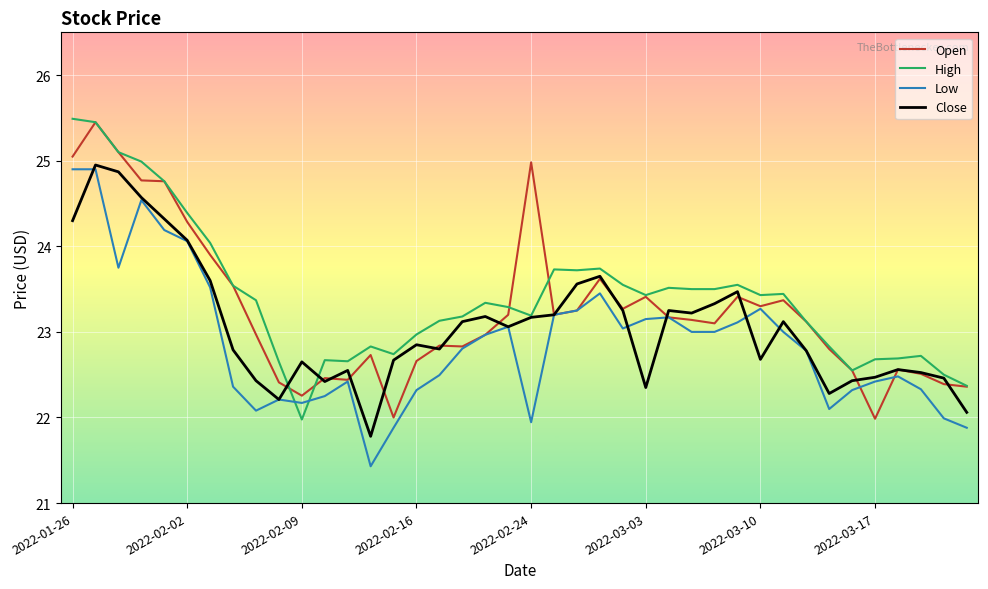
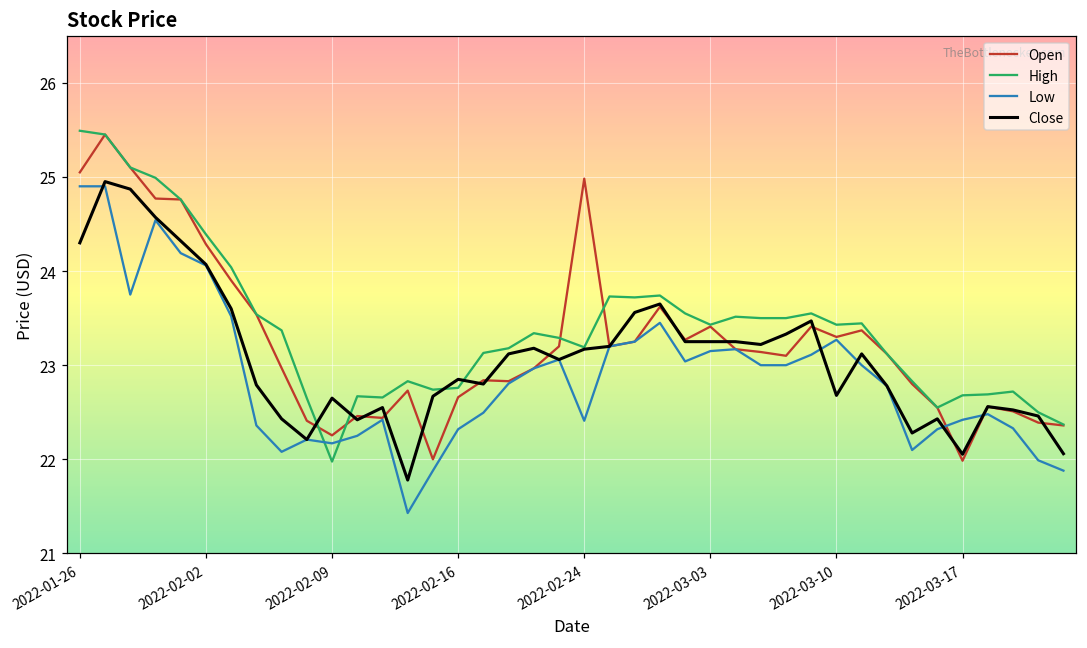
High, 2022-02-16: 23.0 -> 22.8
Low, 2022-02-24: 21.9 -> 22.4
Close, 2022-03-03: 22.4 -> 23.3
Close, 2022-03-17: 22.5 -> 22.1
